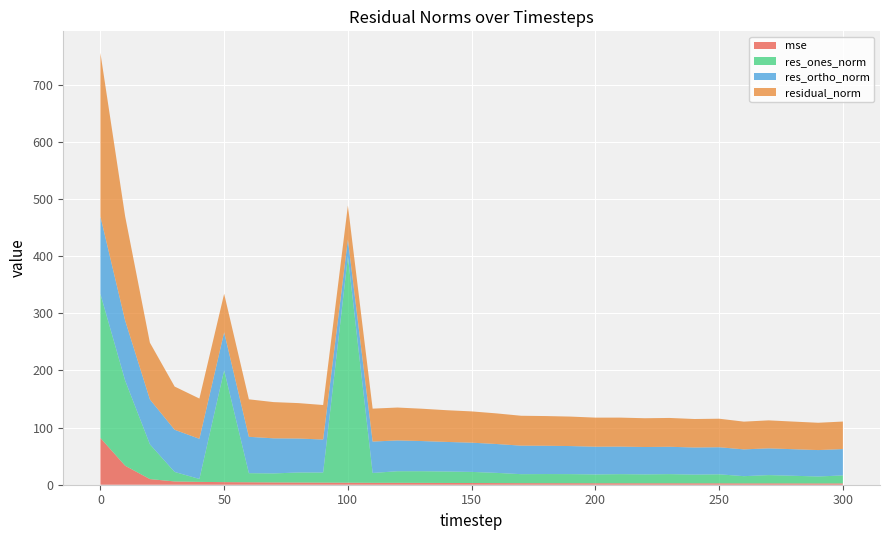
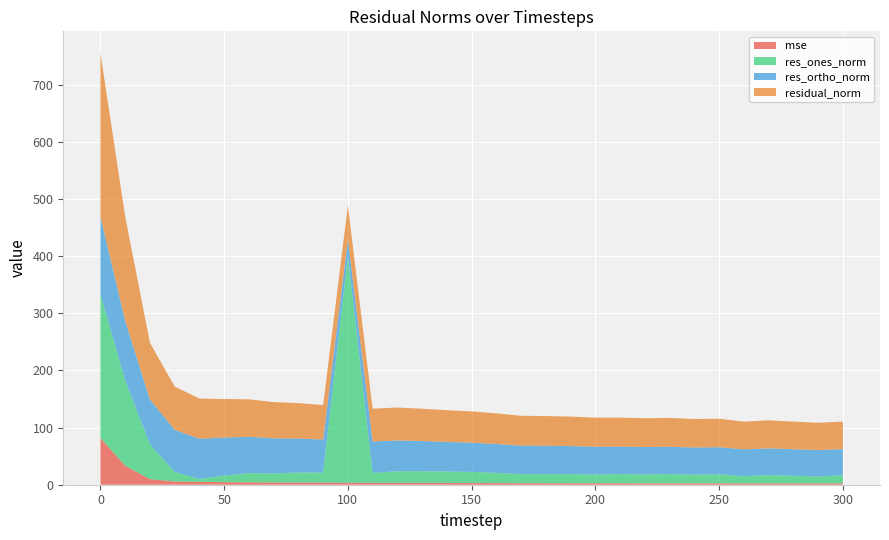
res_ones_norm, 50: 200 -> 10
